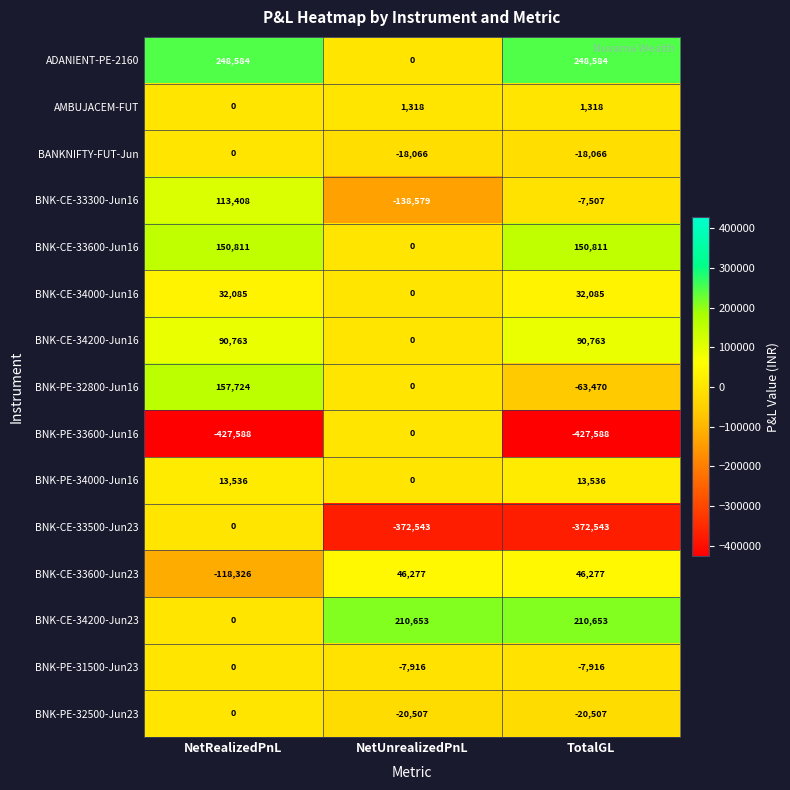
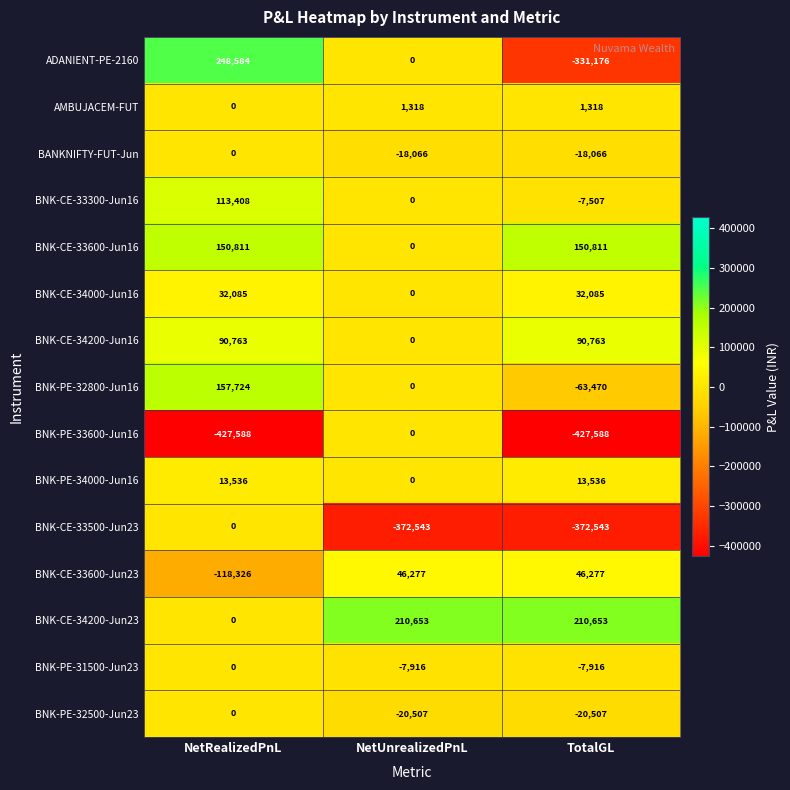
ADANIENT-PE-2160, TotalGL: 248,584 -> -331,176
BNK-CE-33300-Jun16, NetUnrealizedPnL: -138,579 -> 0
